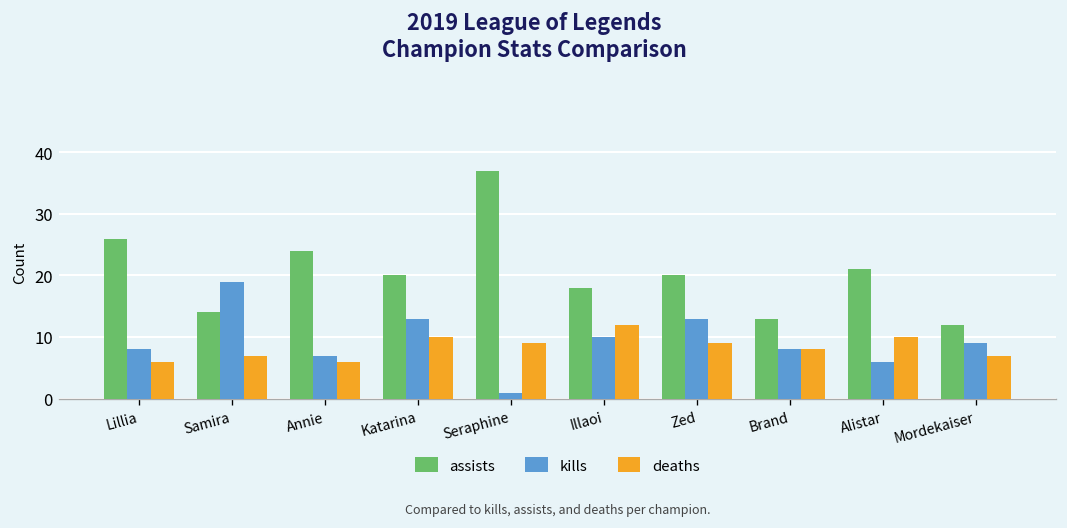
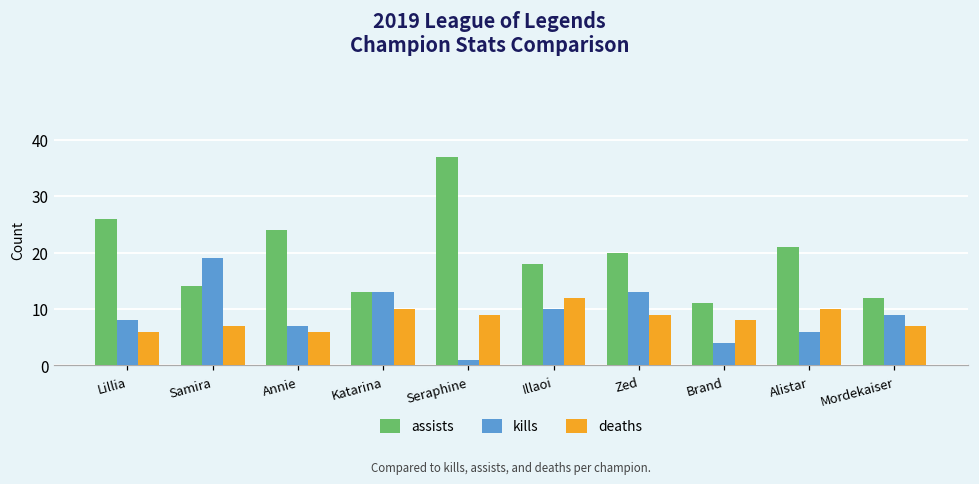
assists, Katarina: 20 -> 13
assists, Brand: 13 -> 11
kills, Brand: 8 -> 4
